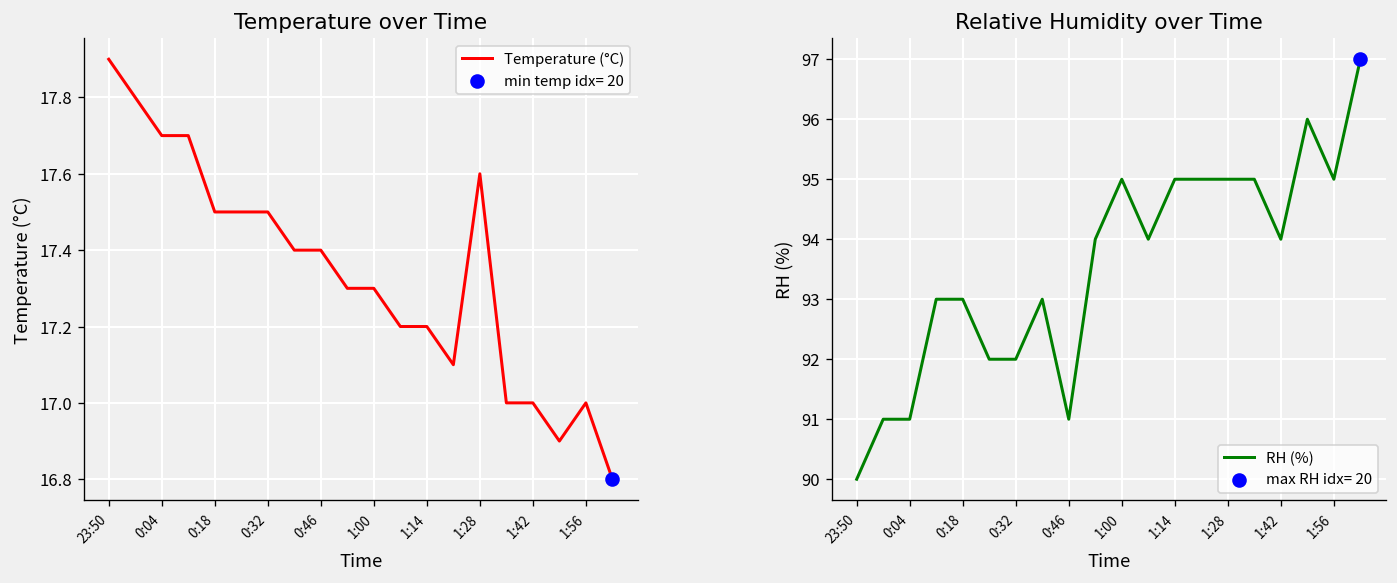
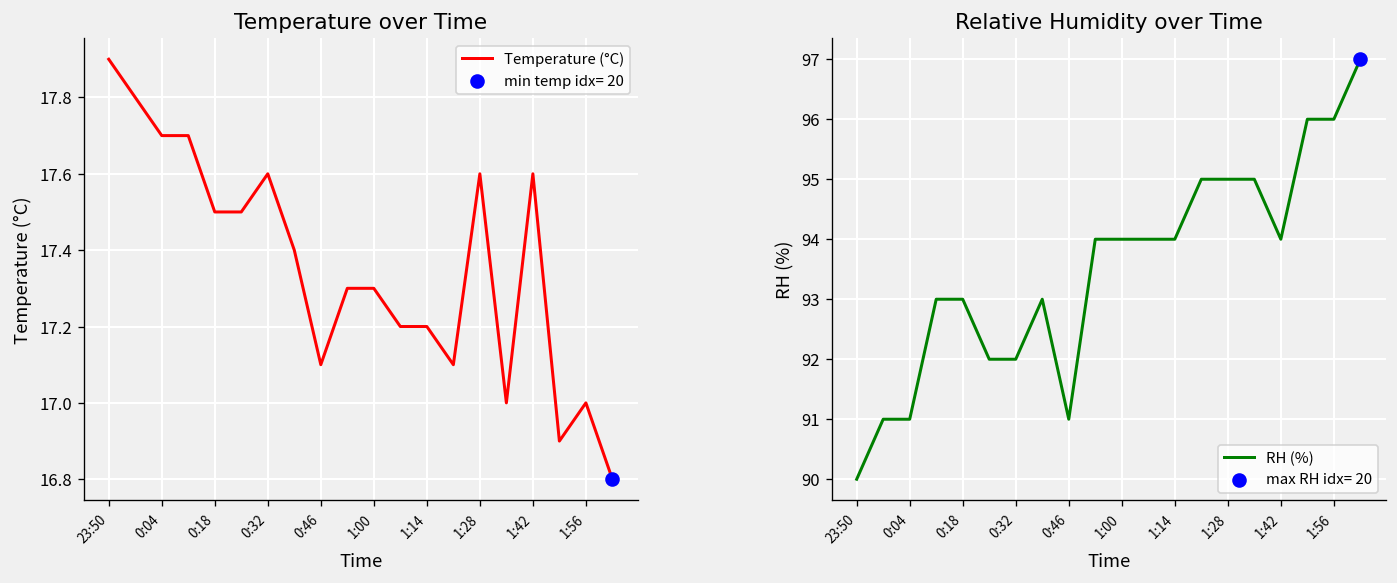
Temperature over Time, Temperature (°C), 0:32: 17.5 -> 17.6
Temperature over Time, Temperature (°C), 0:46: 17.4 -> 17.1
Temperature over Time, Temperature (°C), 1:42: 17.0 -> 17.6
Relative Humidity over Time, RH (%), 1:00: 95 -> 94
Relative Humidity over Time, RH (%), 1:14: 95 -> 94
Relative Humidity over Time, RH (%), 1:56: 95 -> 96
